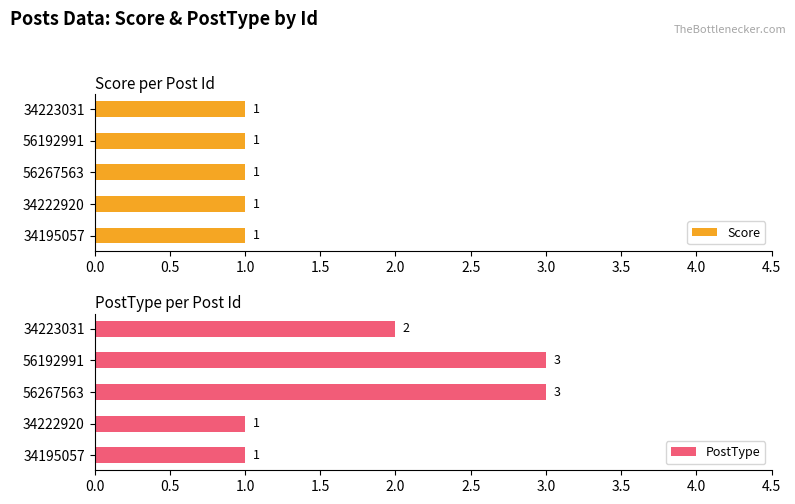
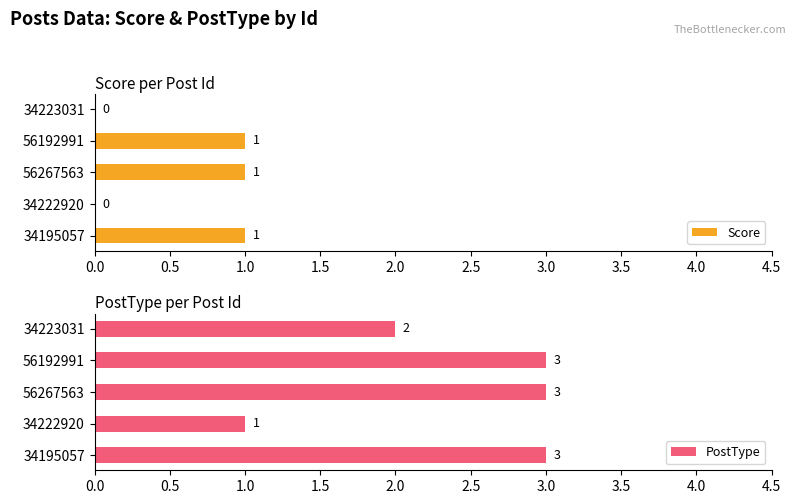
Score per Post Id, 34223031: 1 -> 0
Score per Post Id, 34222920: 1 -> 0
PostType per Post Id, 34195057: 1 -> 3
